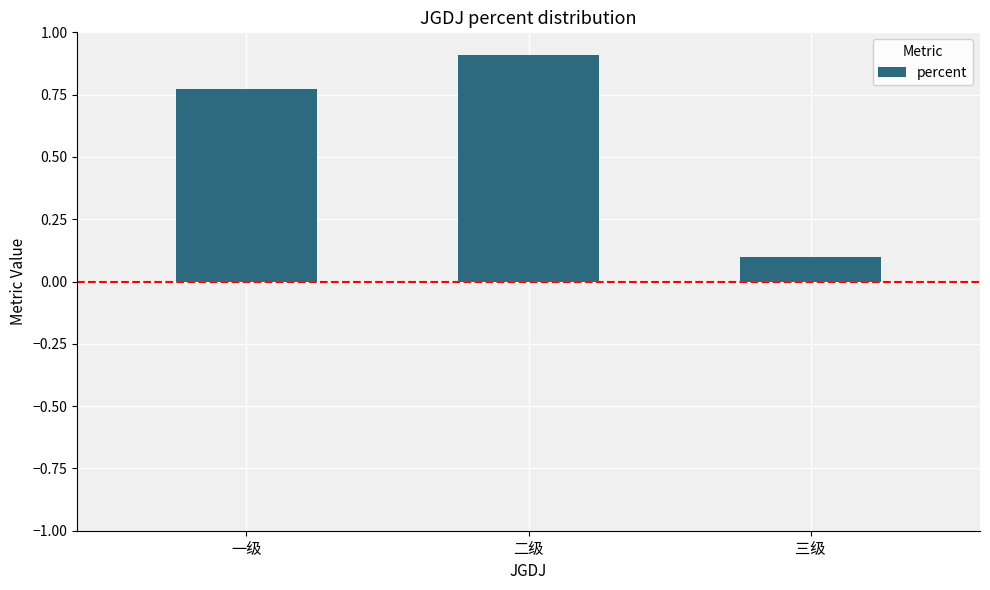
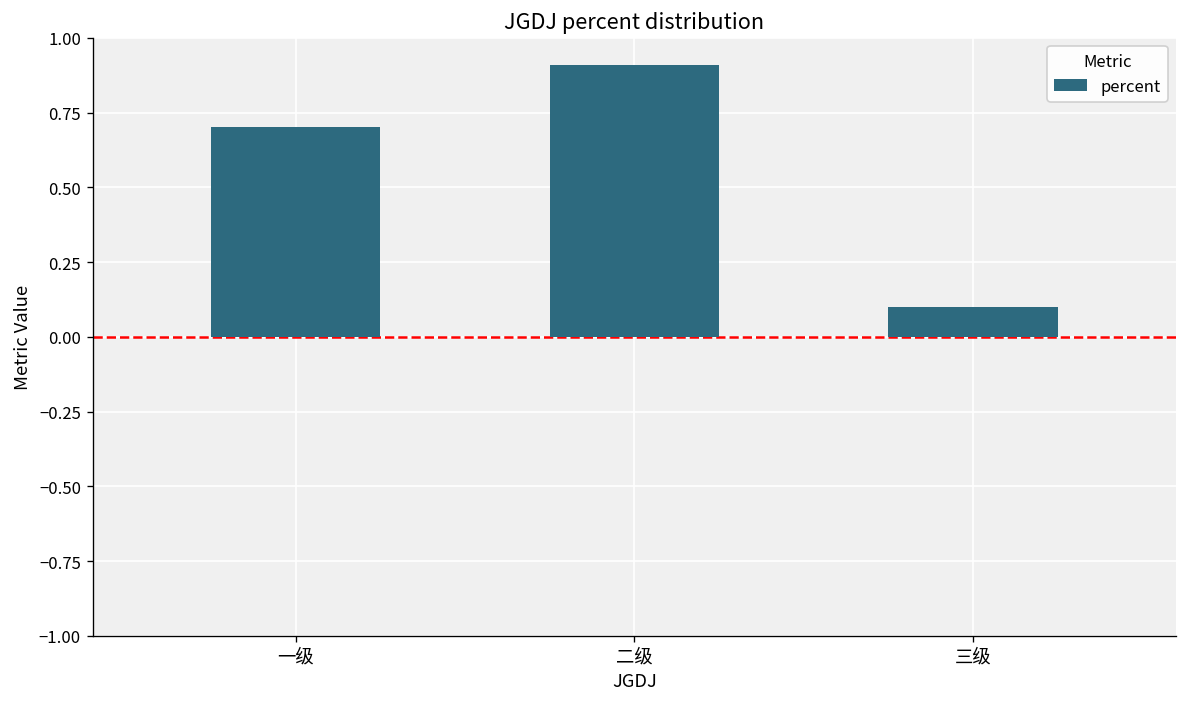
一级: 0.77 -> 0.70
